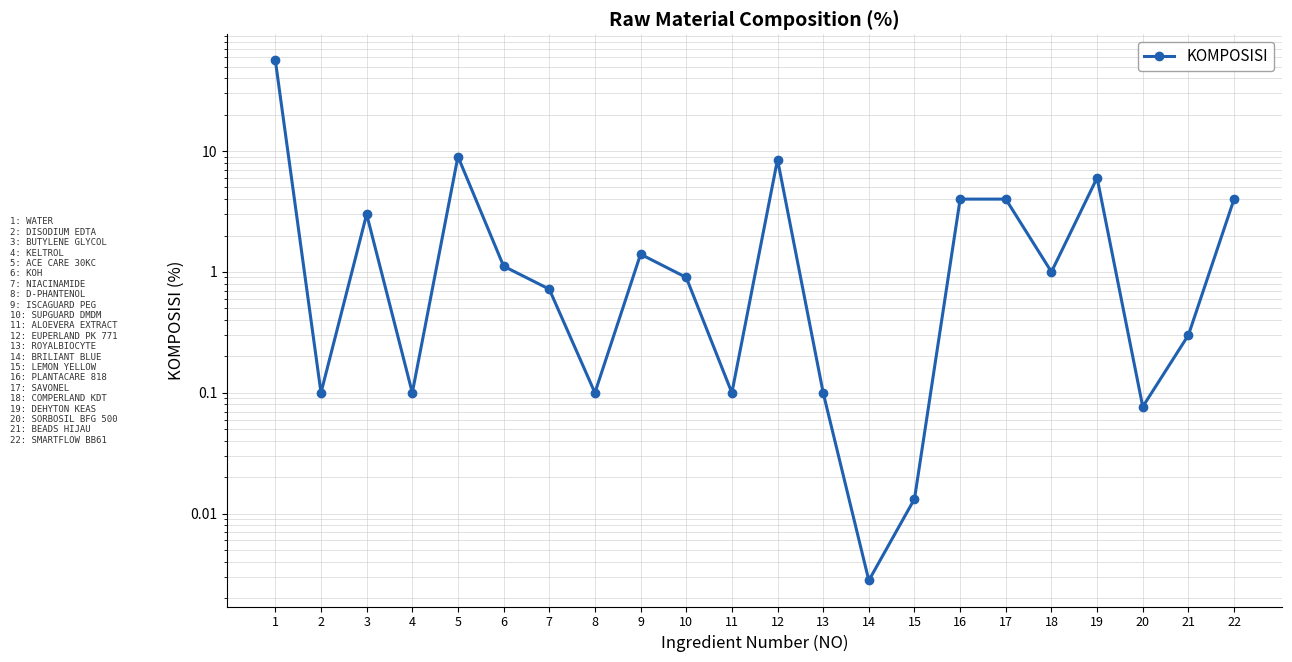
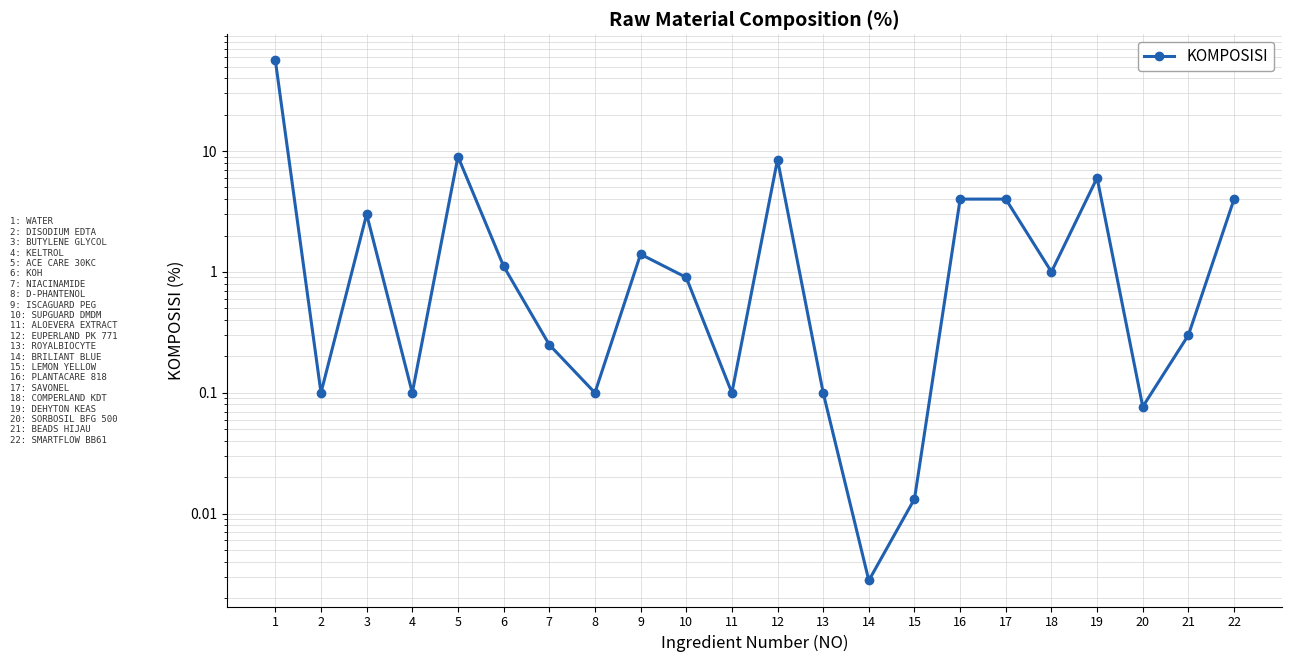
7: 0.7 -> 0.25
